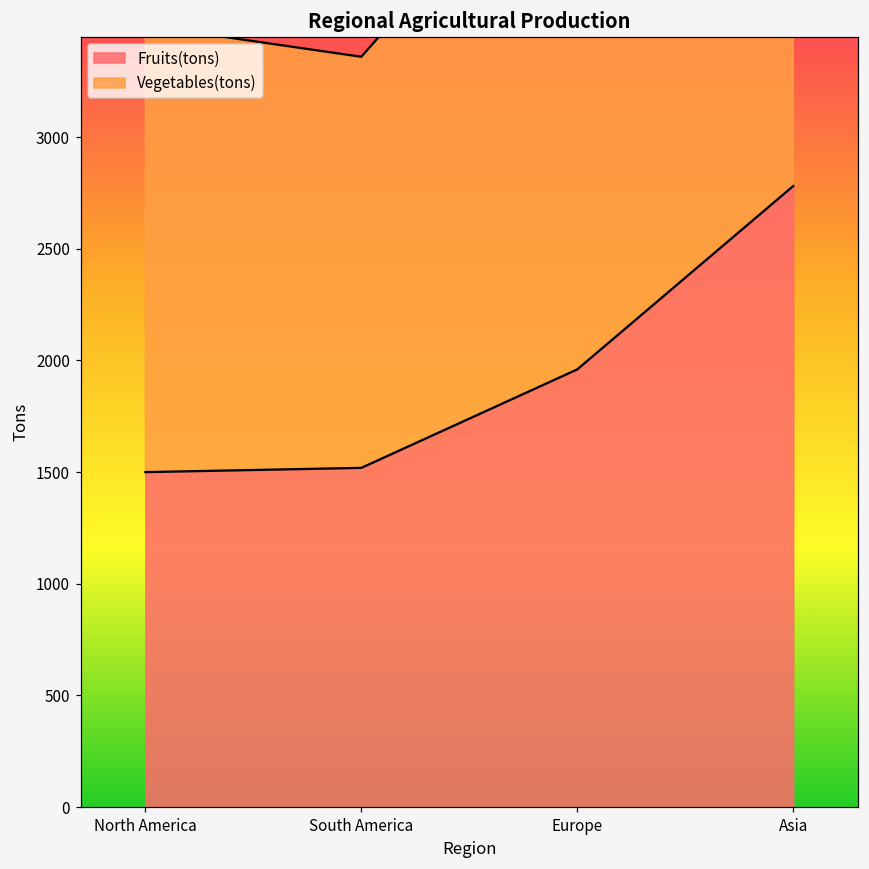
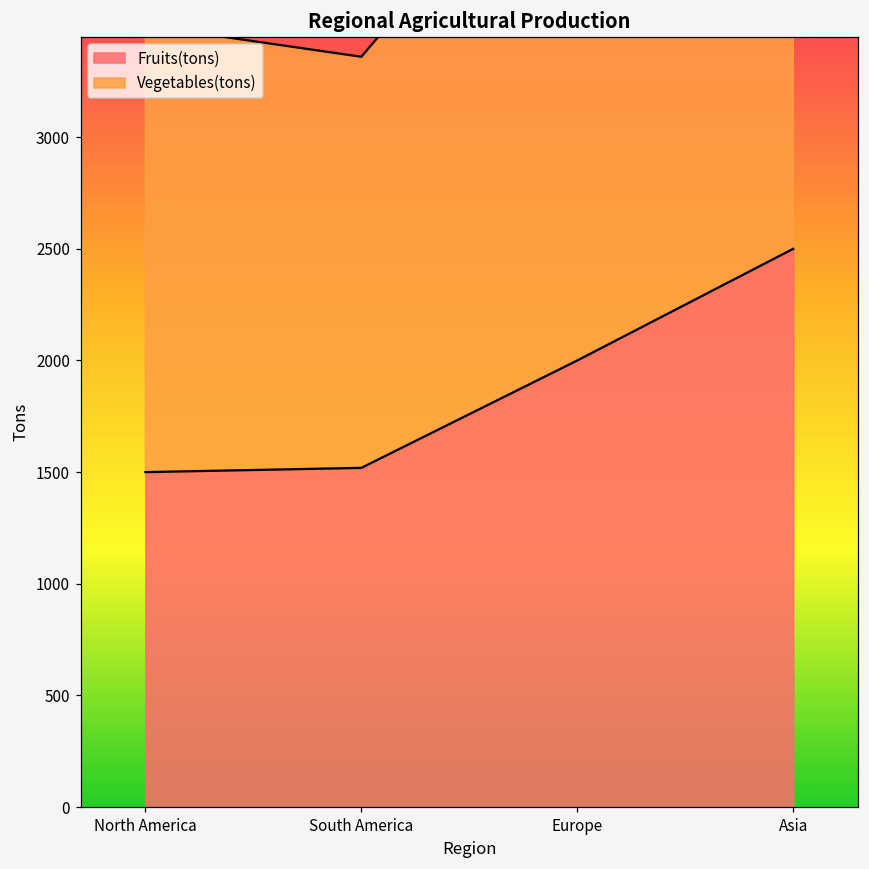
Fruits(tons), Europe: 1960 -> 2000
Fruits(tons), Asia: 2780 -> 2500
